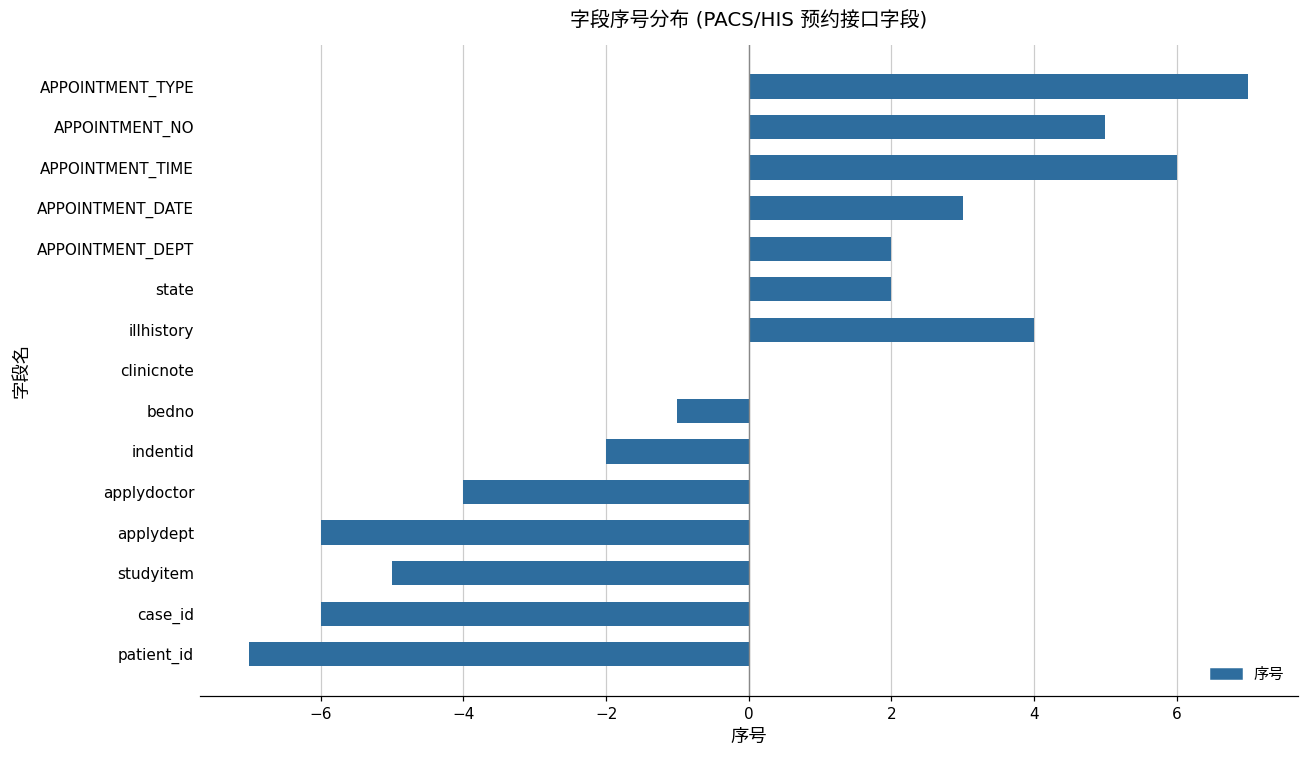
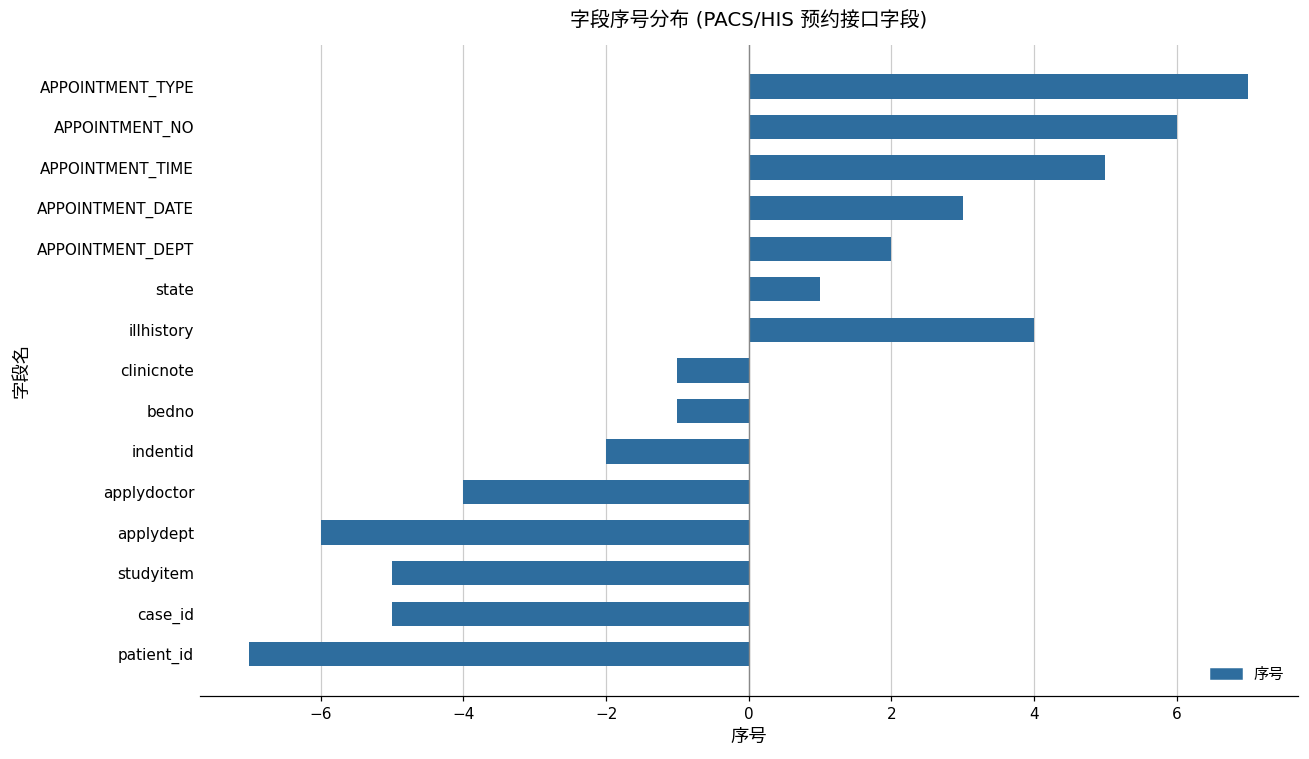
APPOINTMENT_NO: 5.0 -> 6.0
APPOINTMENT_TIME: 6.0 -> 5.0
state: 2.0 -> 1.0
clinicnote: 0.0 -> -1.0
case_id: -6.0 -> -5.0
